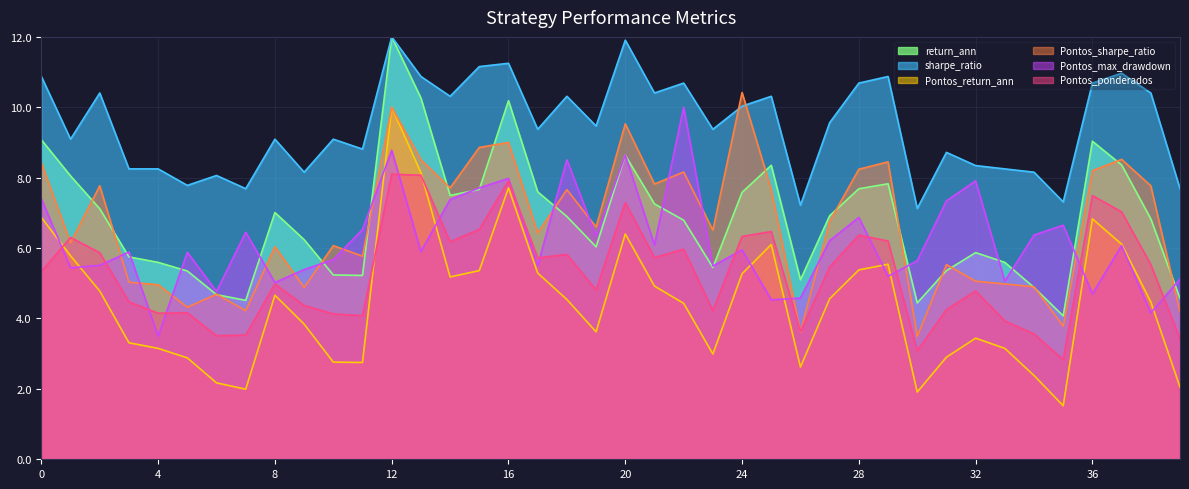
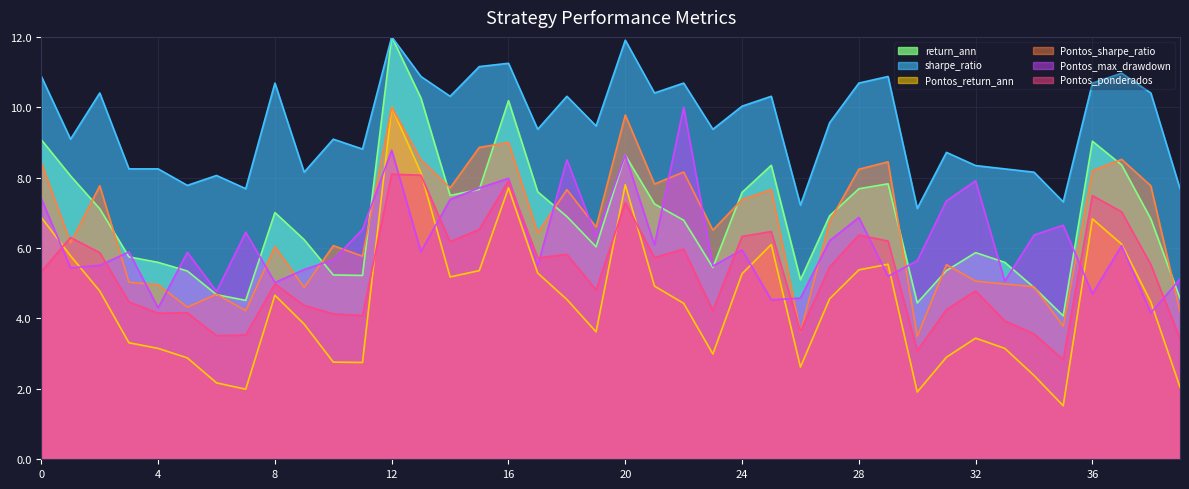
Pontos_max_drawdown, 4: 3.5 -> 4.3
sharpe_ratio, 8: 9.1 -> 10.7
Pontos_return_ann, 20: 6.4 -> 7.8
Pontos_sharpe_ratio, 20: 9.5 -> 9.8
Pontos_sharpe_ratio, 24: 10.4 -> 7.4
